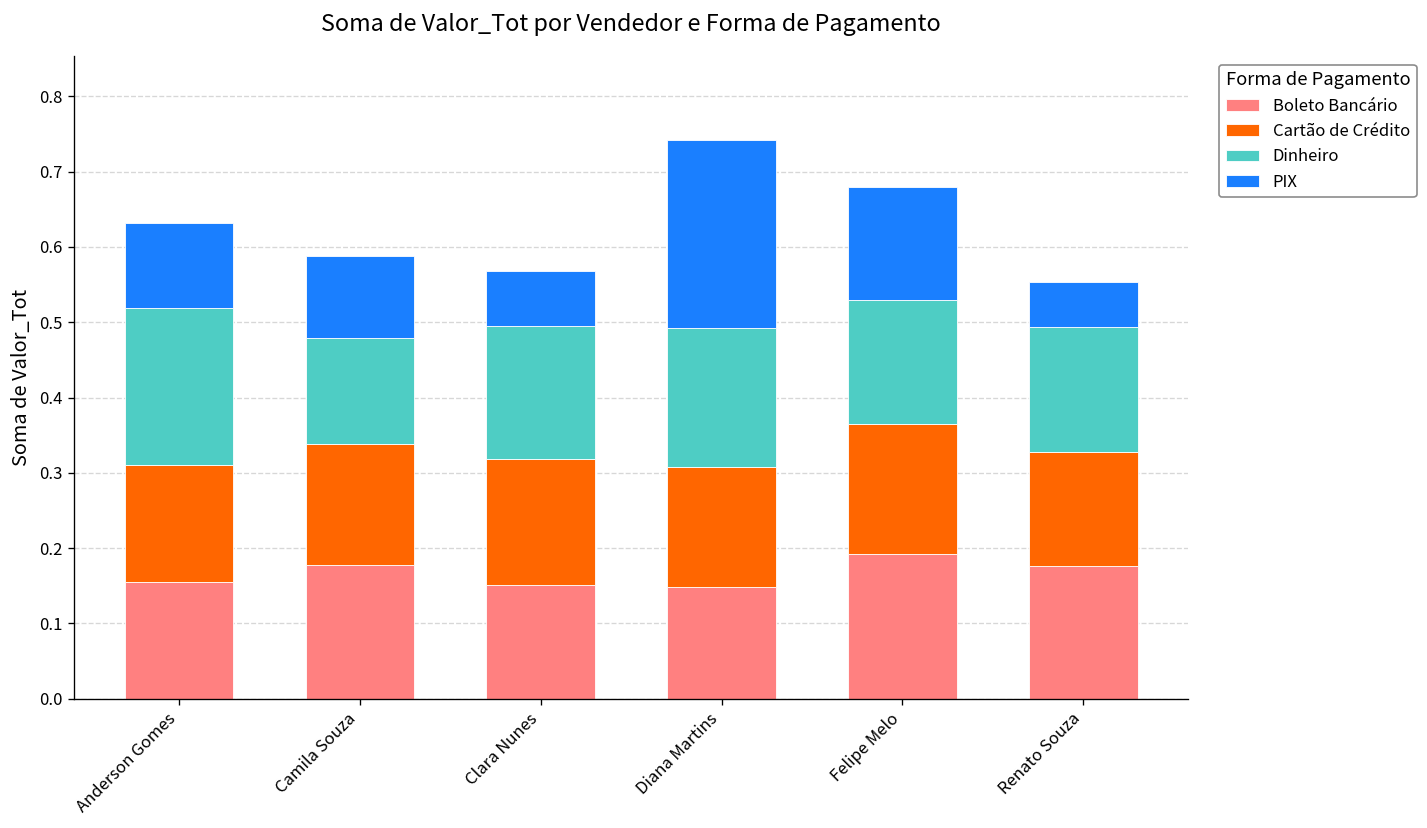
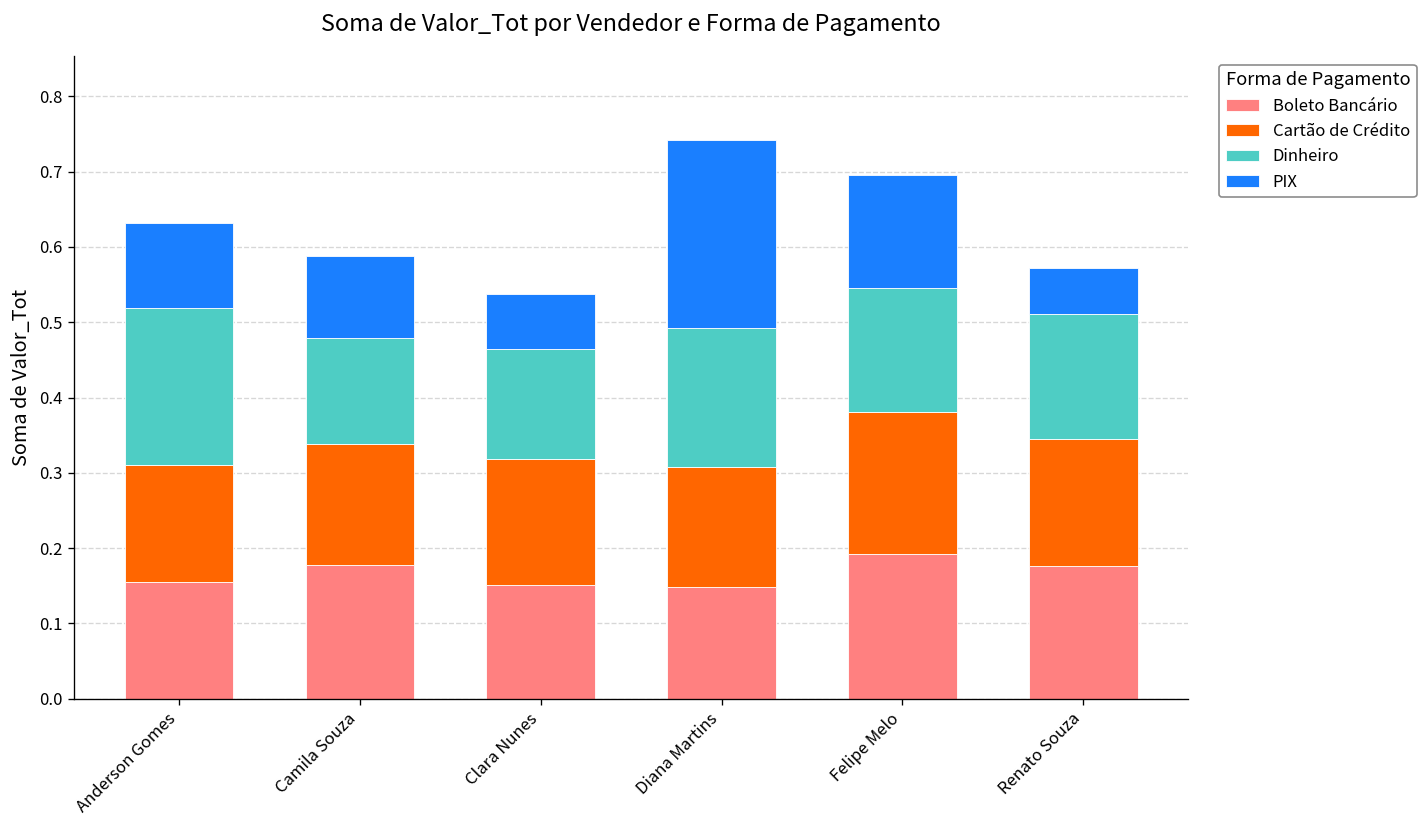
Dinheiro, Clara Nunes: 0.18 -> 0.15
Cartão de Crédito, Felipe Melo: 0.17 -> 0.19
Cartão de Crédito, Renato Souza: 0.15 -> 0.17
